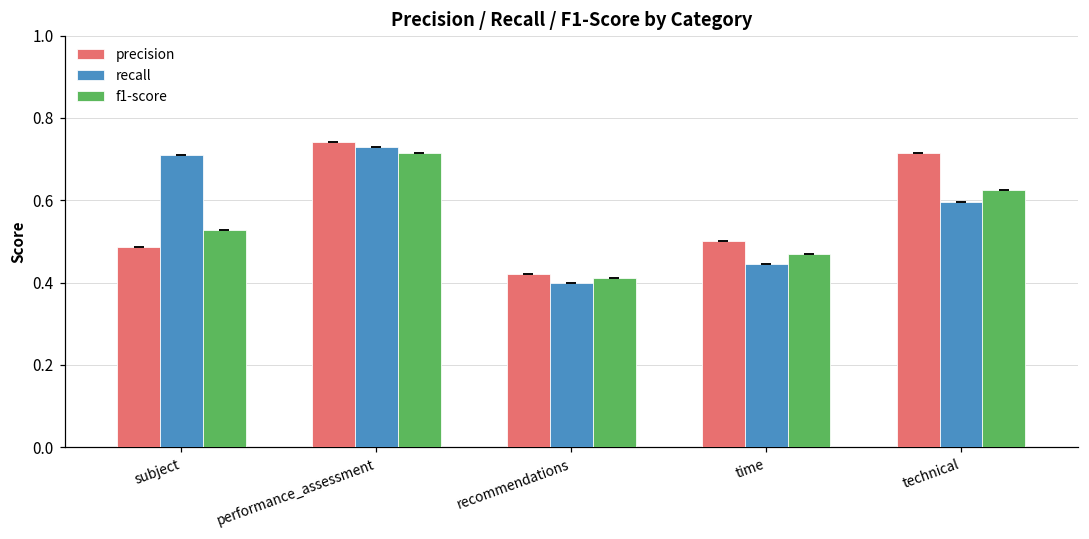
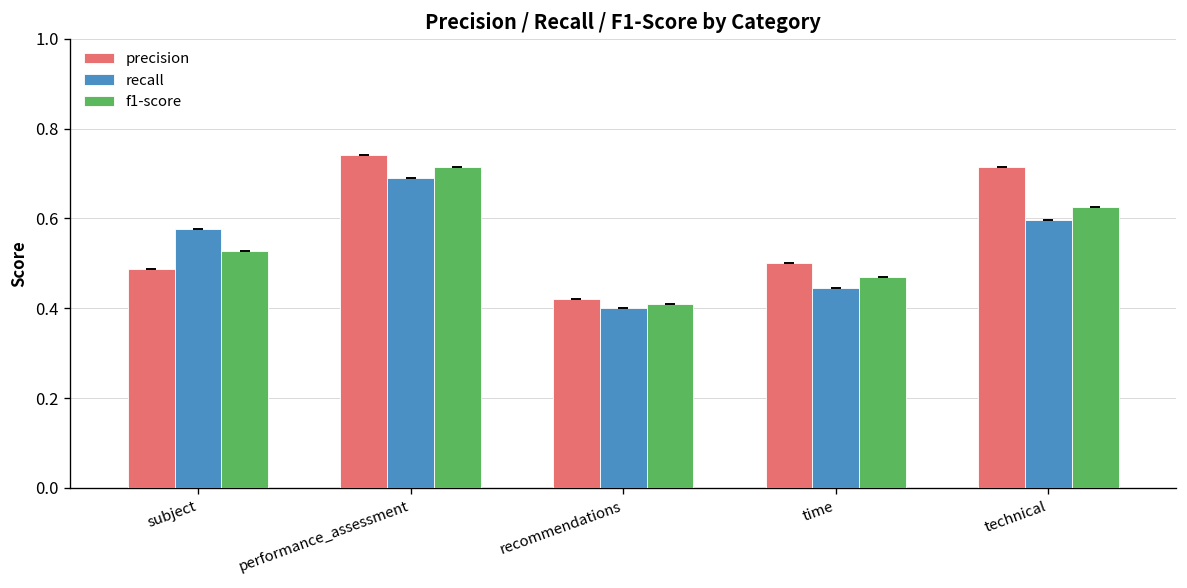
recall, subject: 0.71 -> 0.58
recall, performance_assessment: 0.73 -> 0.69
